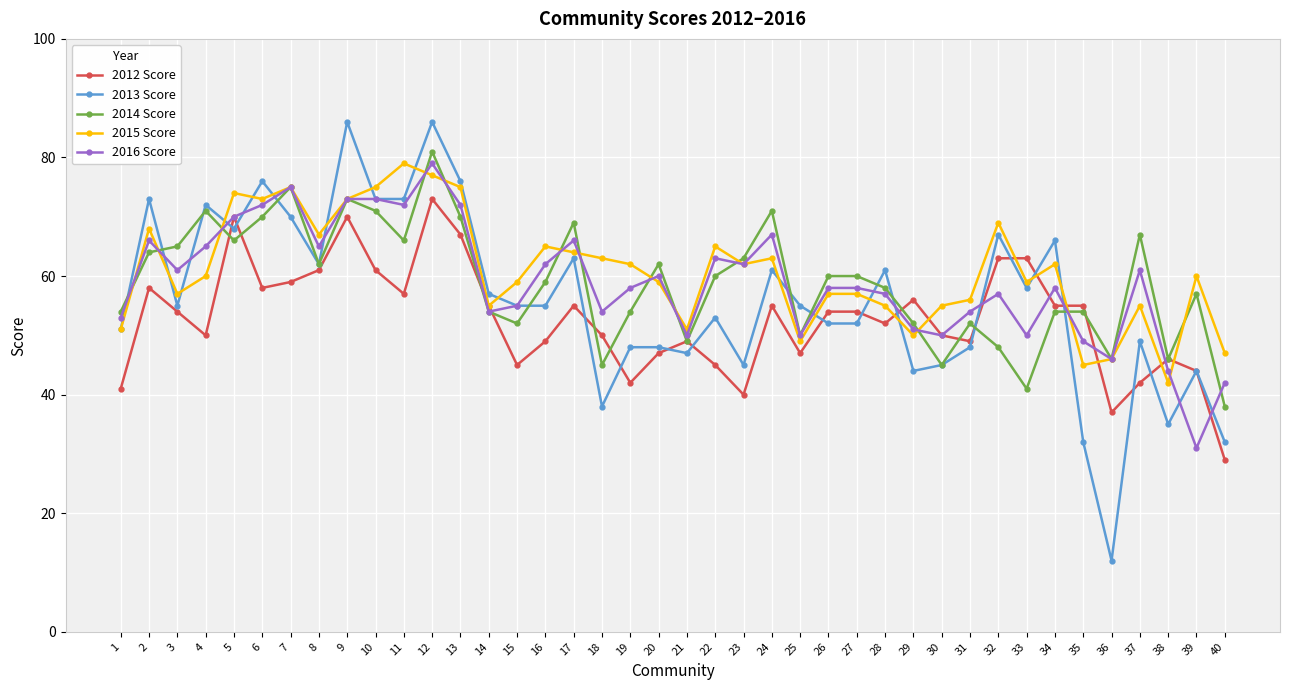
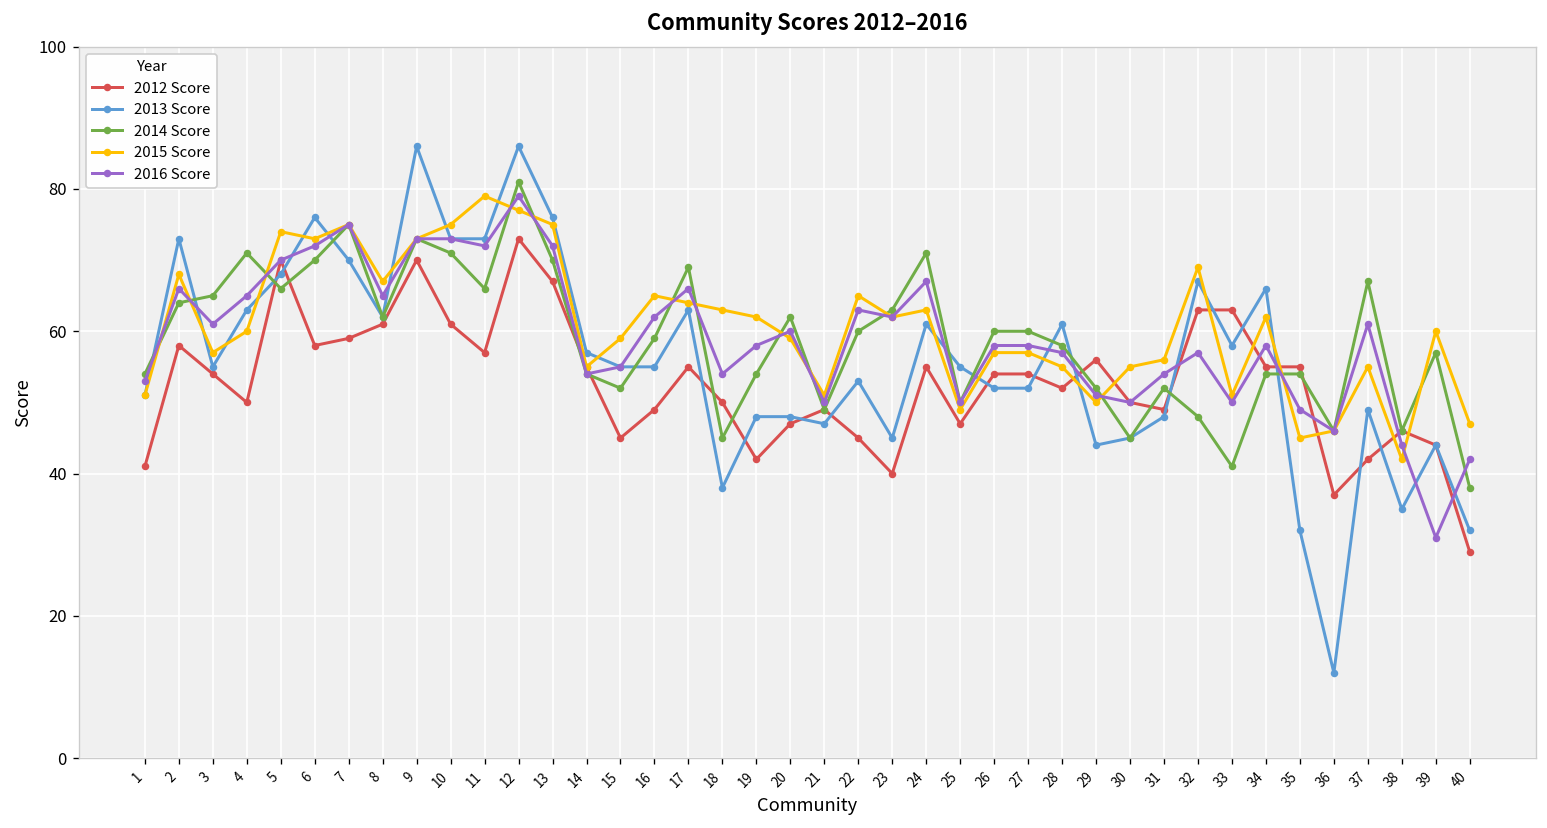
2013 Score, 4: 72 -> 63
2015 Score, 33: 59 -> 51
